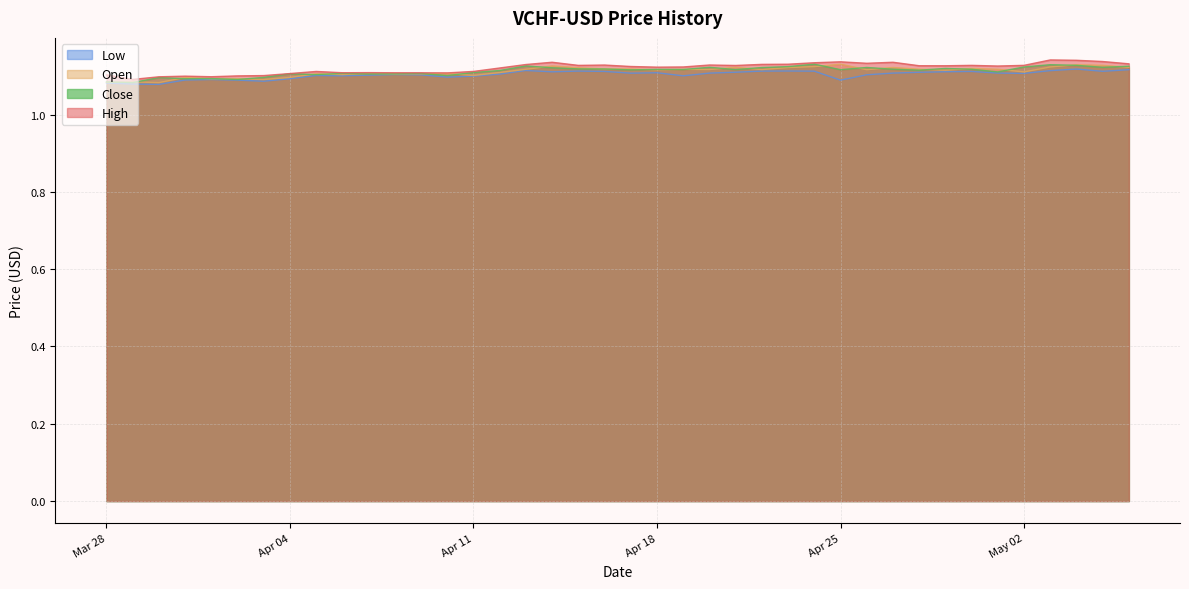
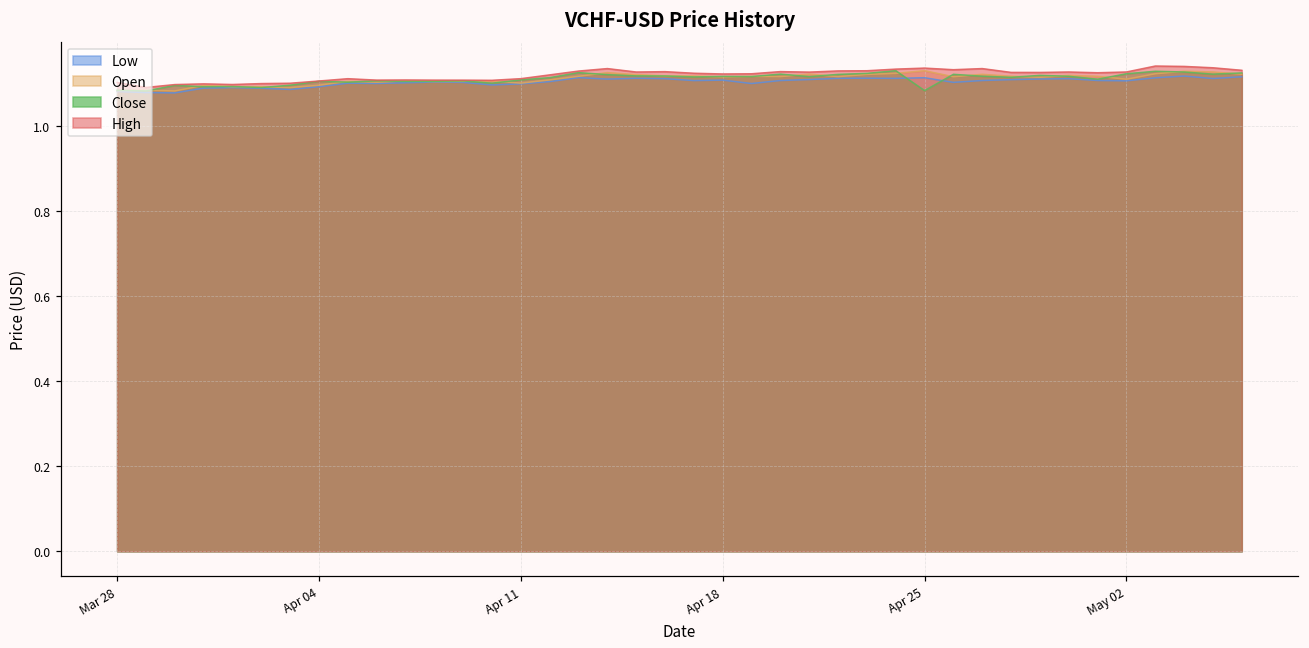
Low, Apr 25: 1.09 -> 1.11
Close, Apr 25: 1.12 -> 1.08
